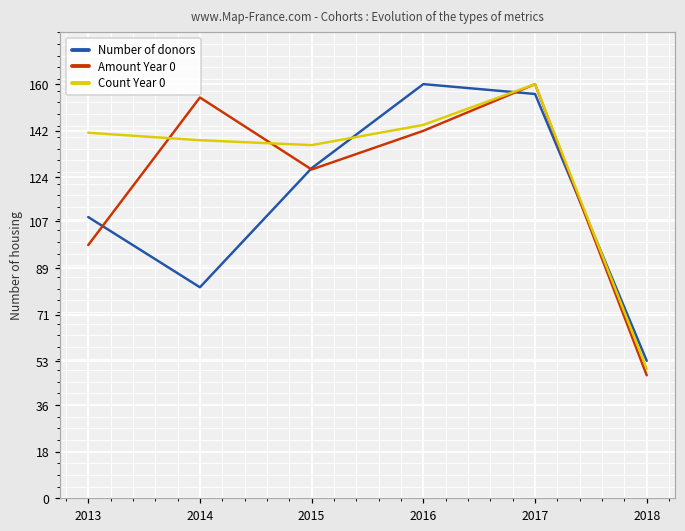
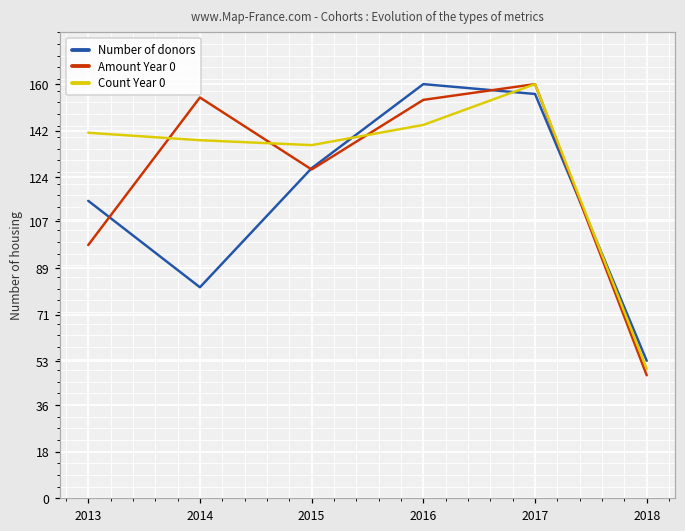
Number of donors, 2013: 109 -> 115
Amount Year 0, 2016: 142 -> 154
